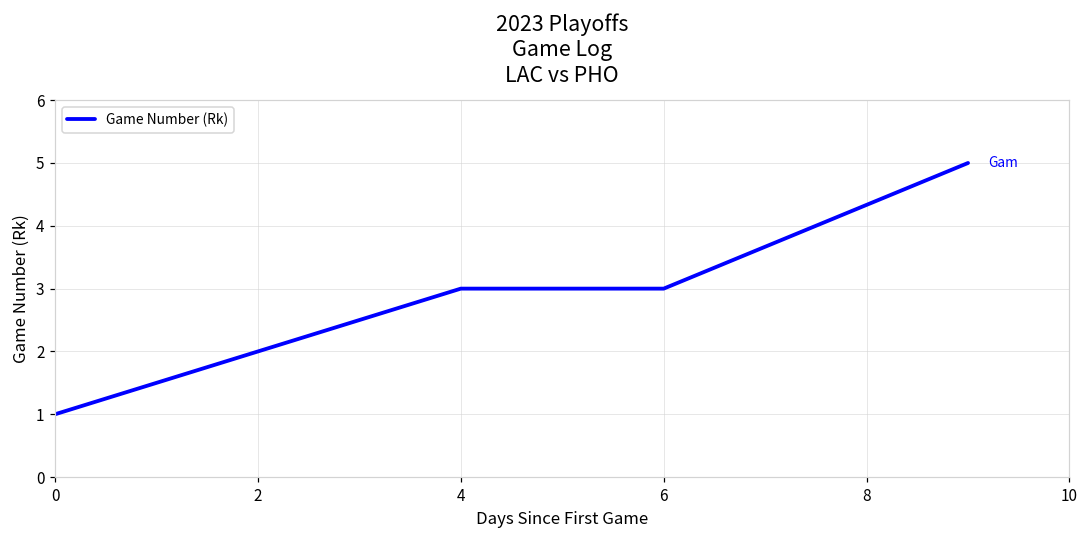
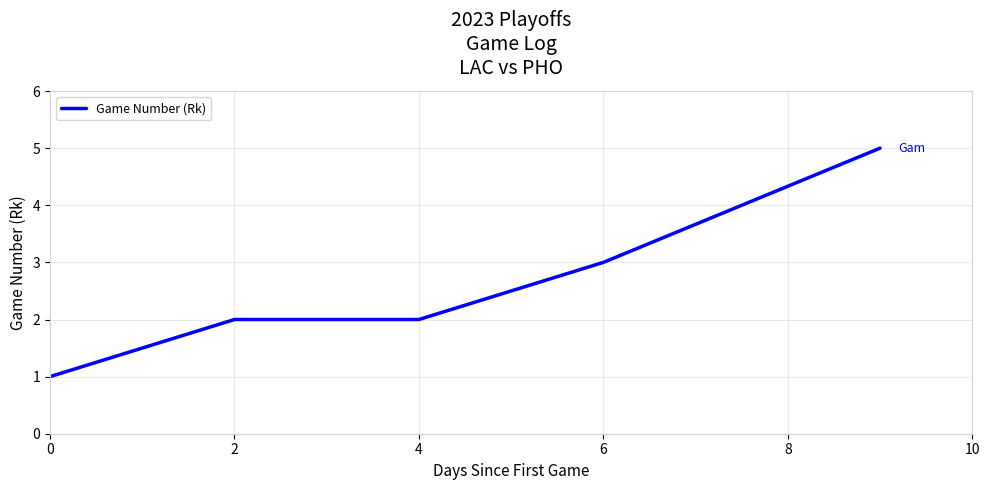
4: 3 -> 2
